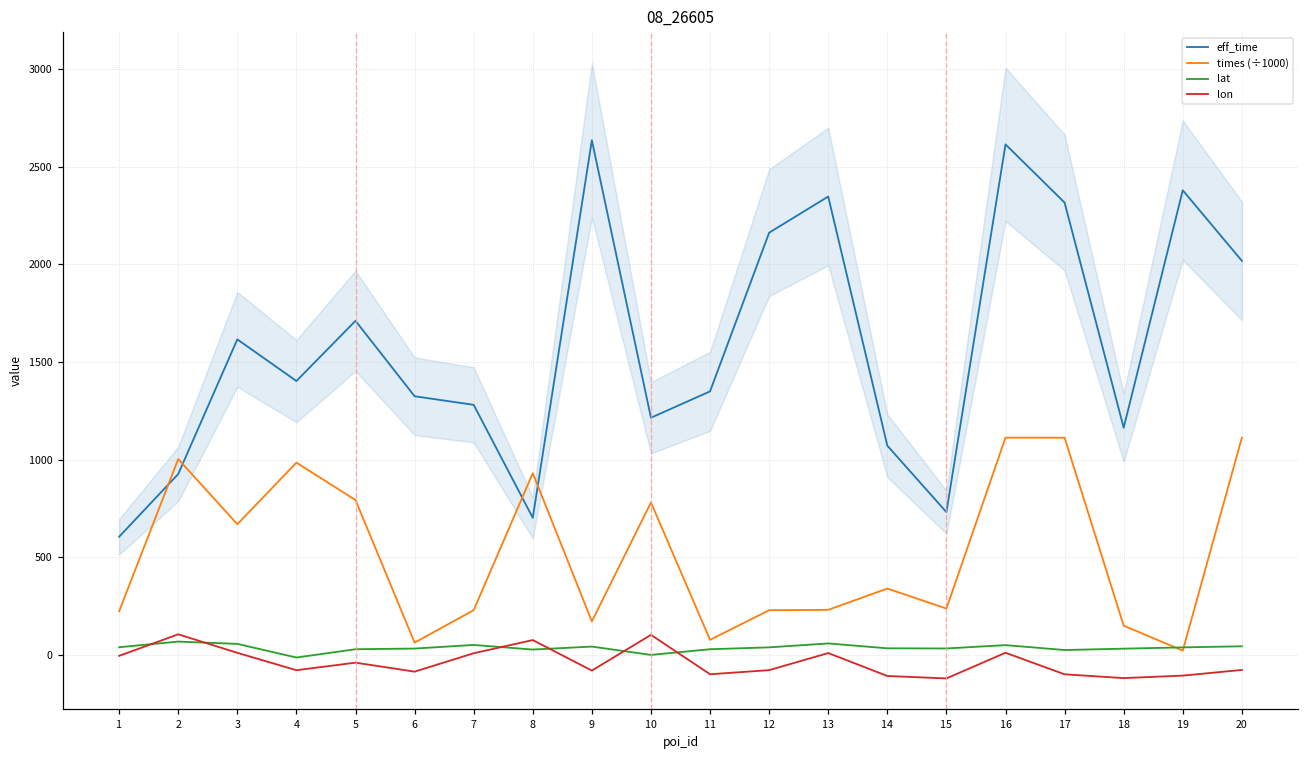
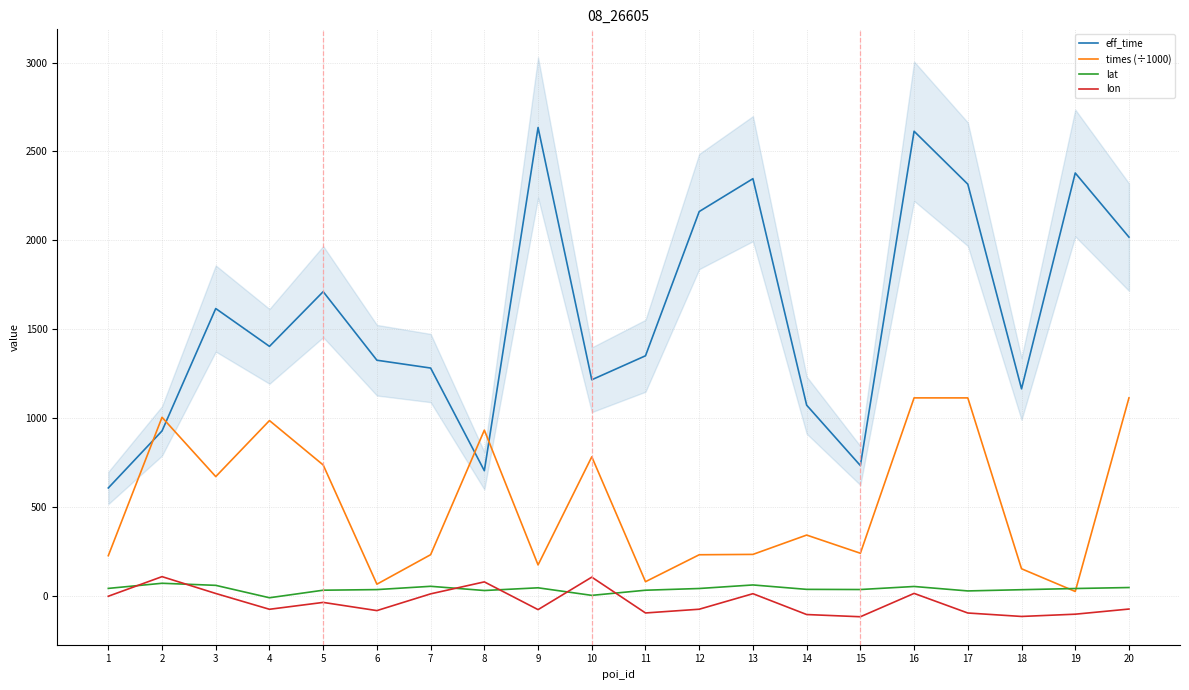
times (÷1000), 5: 790 -> 740
